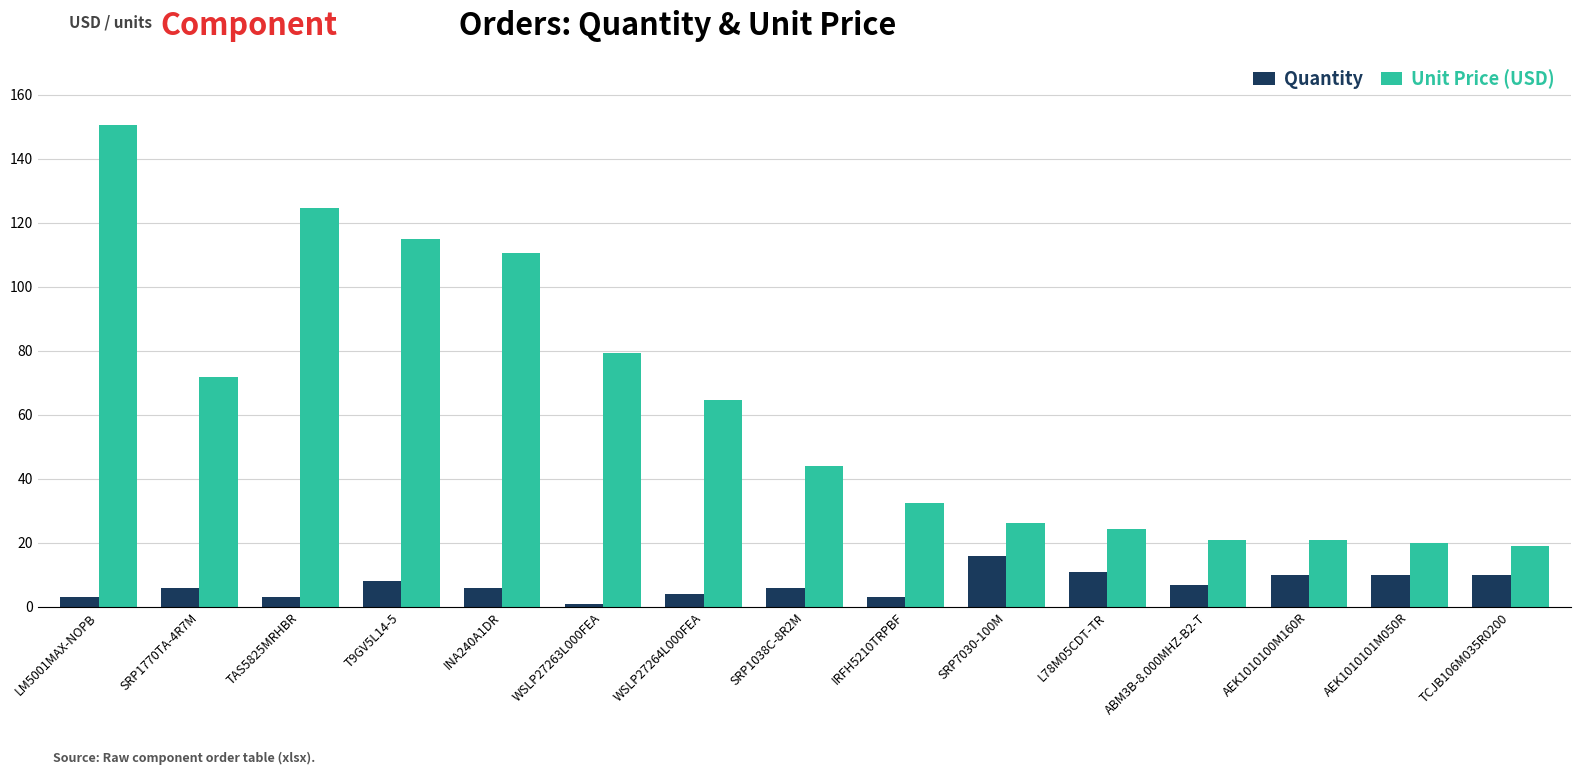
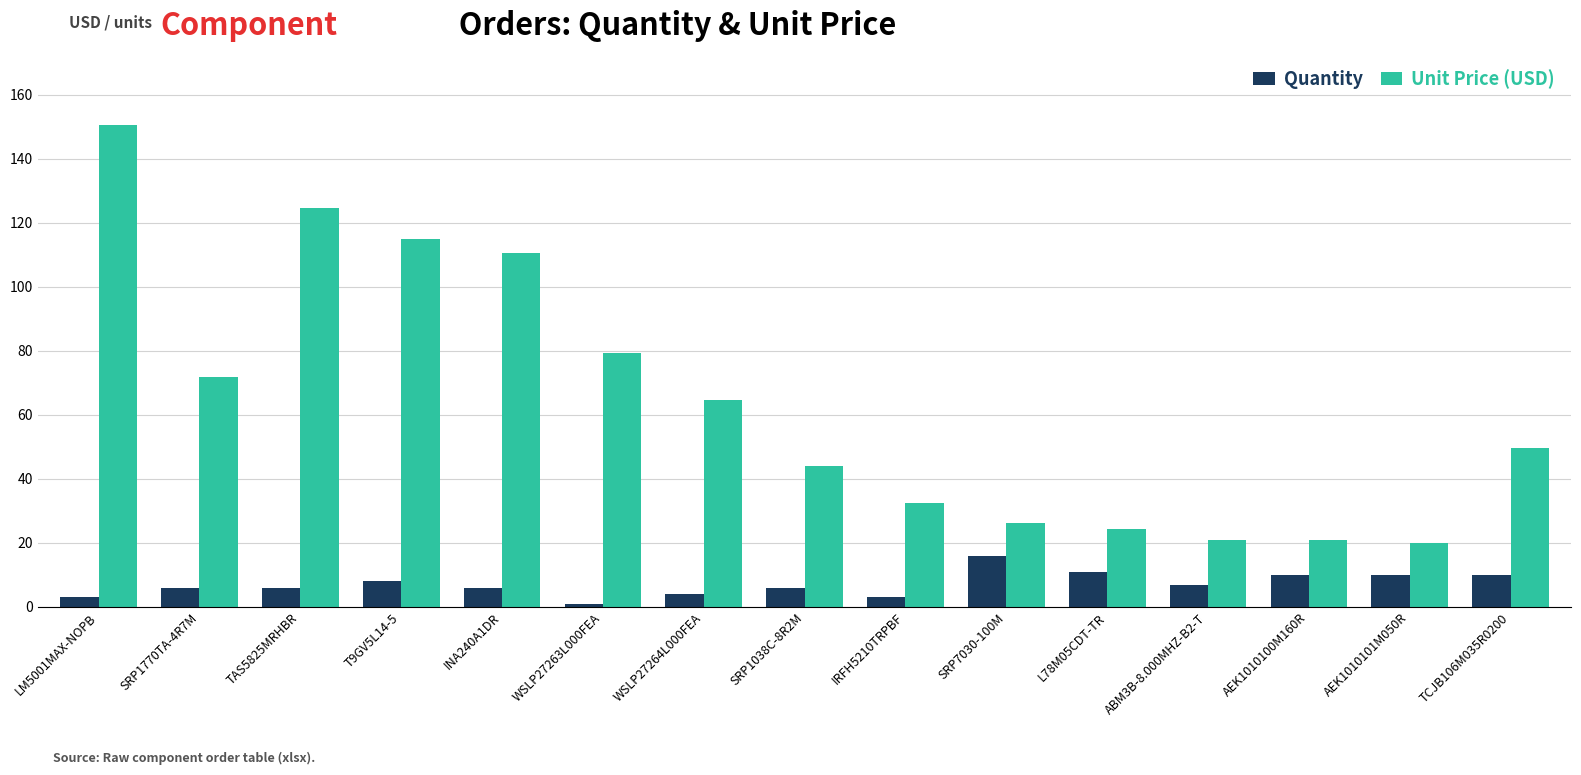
Quantity, TAS5825MRHBR: 3 -> 6
Unit Price (USD), TCJB106M035R0200: 19 -> 50
